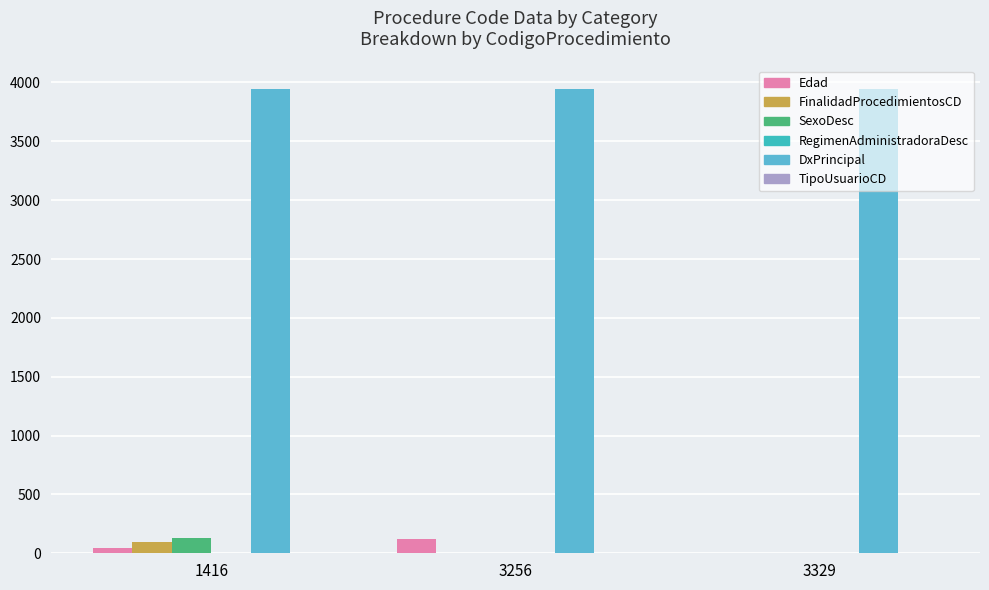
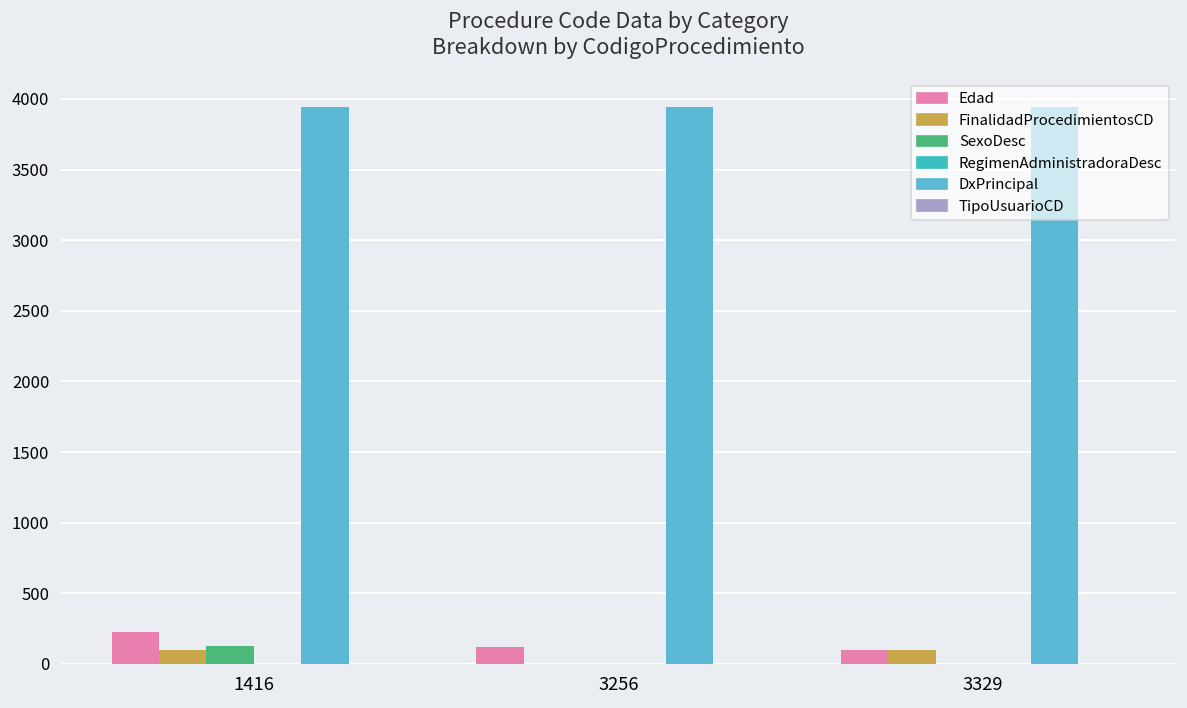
Edad, 1416: 40 -> 230
Edad, 3329: 0 -> 100
FinalidadProcedimientosCD, 3329: 0 -> 100
